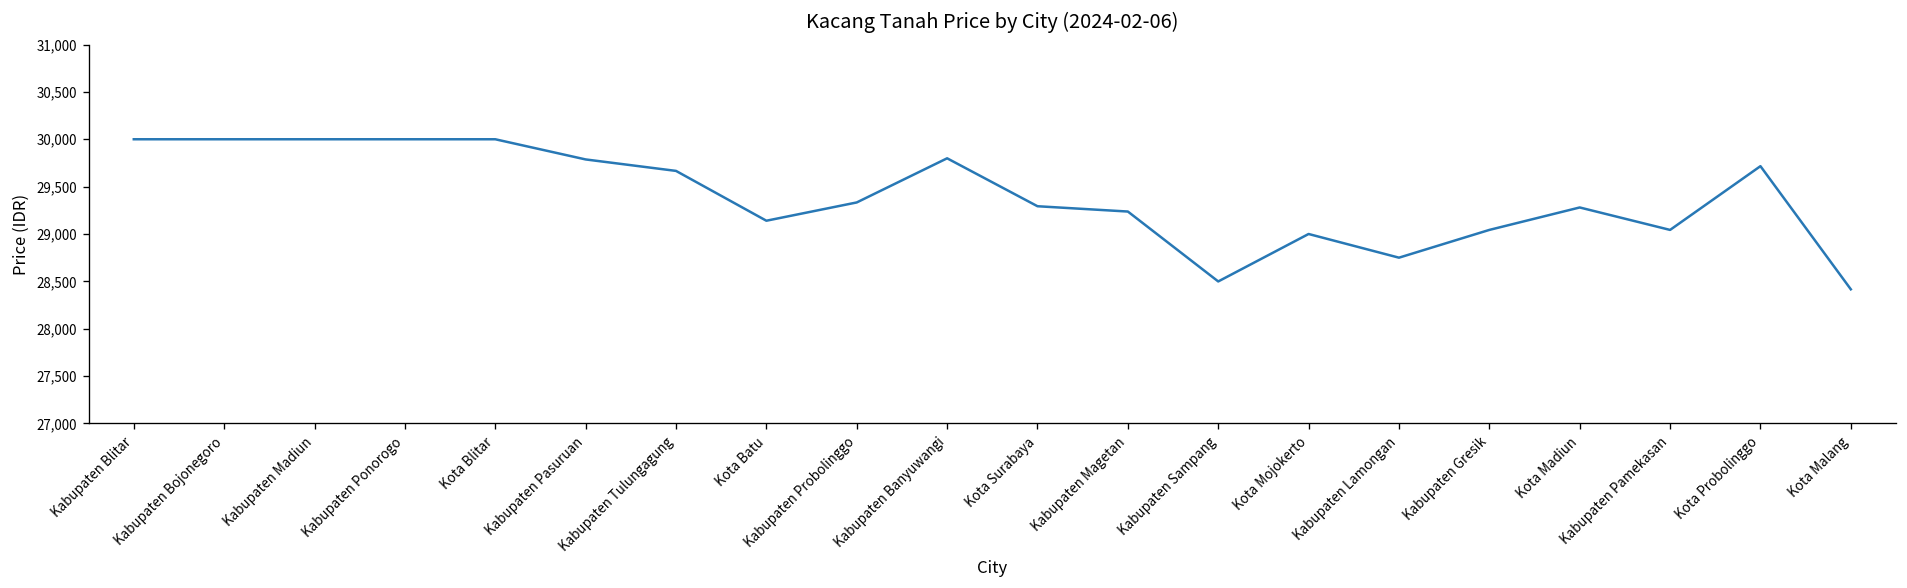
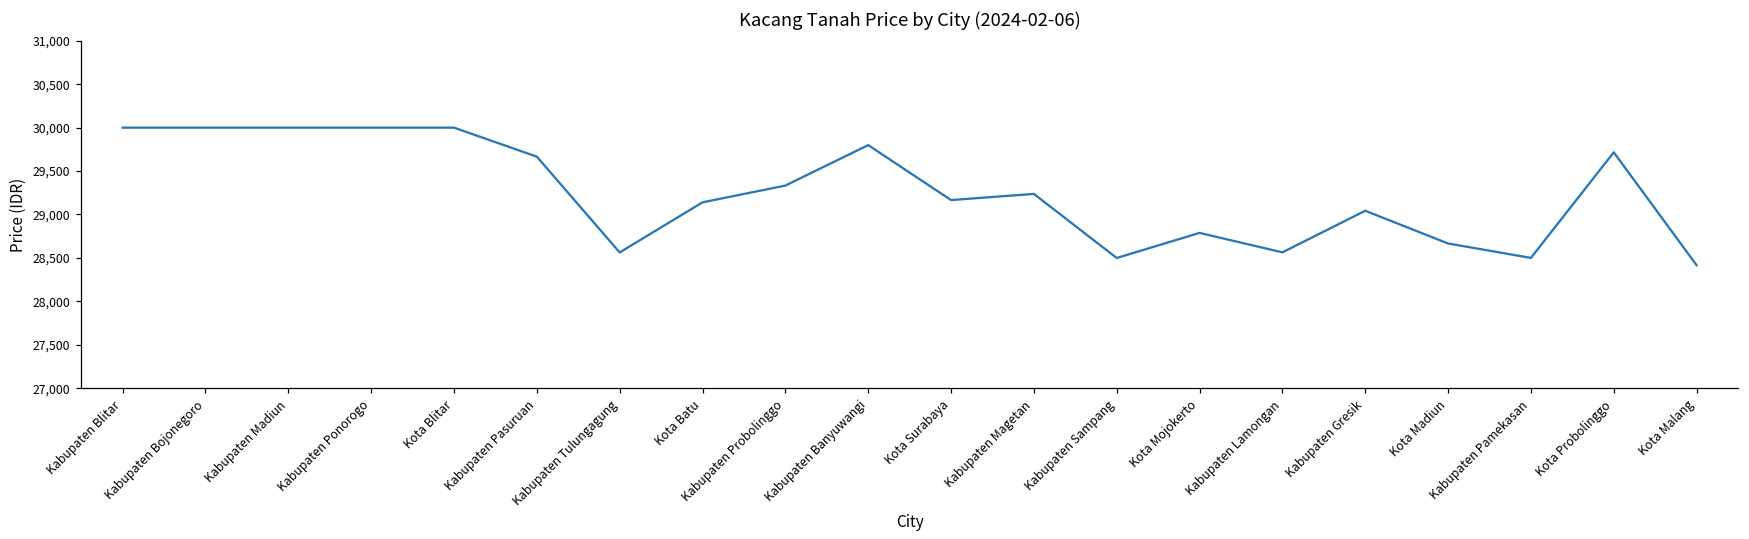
Kabupaten Pasuruan: 29,800 -> 29,700
Kabupaten Tulungagung: 29,700 -> 28,600
Kota Surabaya: 29,300 -> 29,200
Kota Mojokerto: 29,000 -> 28,800
Kabupaten Lamongan: 28,800 -> 28,600
Kota Madiun: 29,300 -> 28,700
Kabupaten Pamekasan: 29,000 -> 28,500
